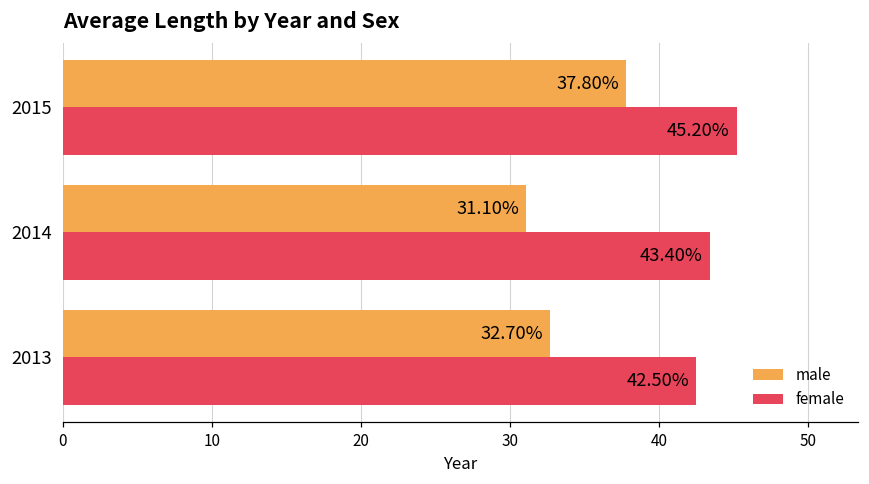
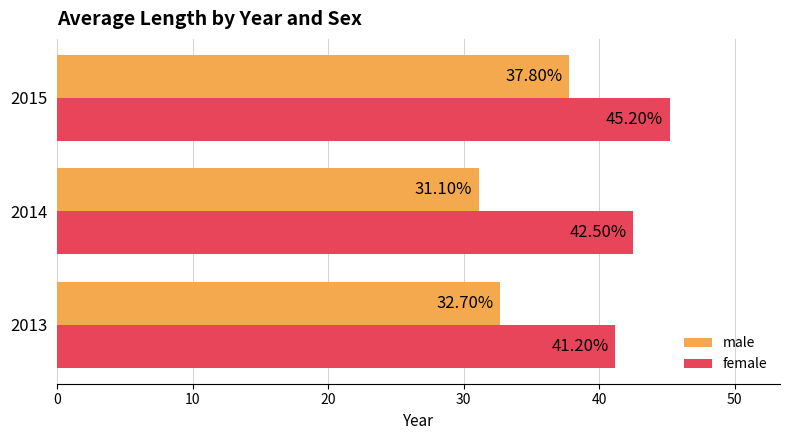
female, 2014: 43.40% -> 42.50%
female, 2013: 42.50% -> 41.20%
